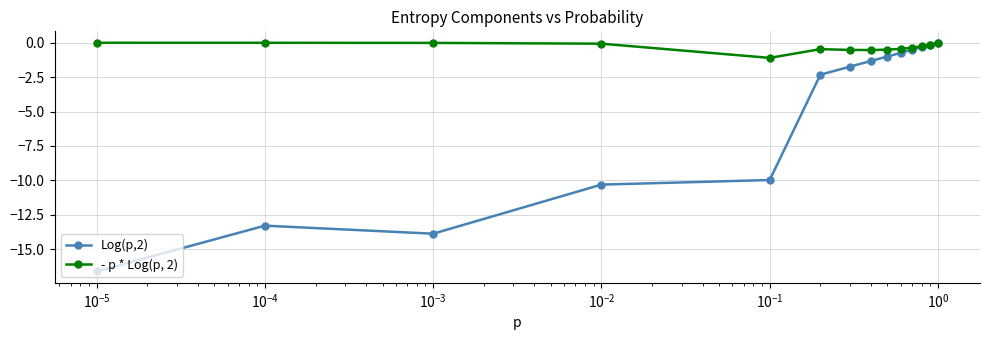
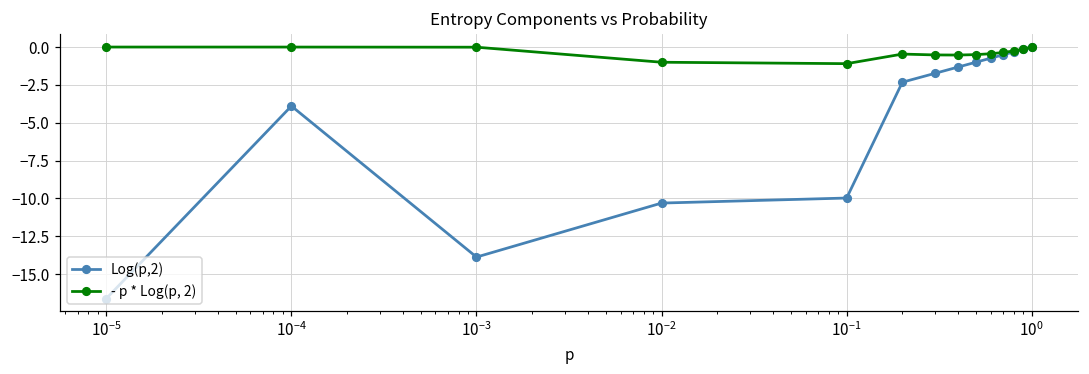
Log(p,2), 10^-4: -13.3 -> -3.9
- p * Log(p, 2), 10^-2: -0.1 -> -1.0
